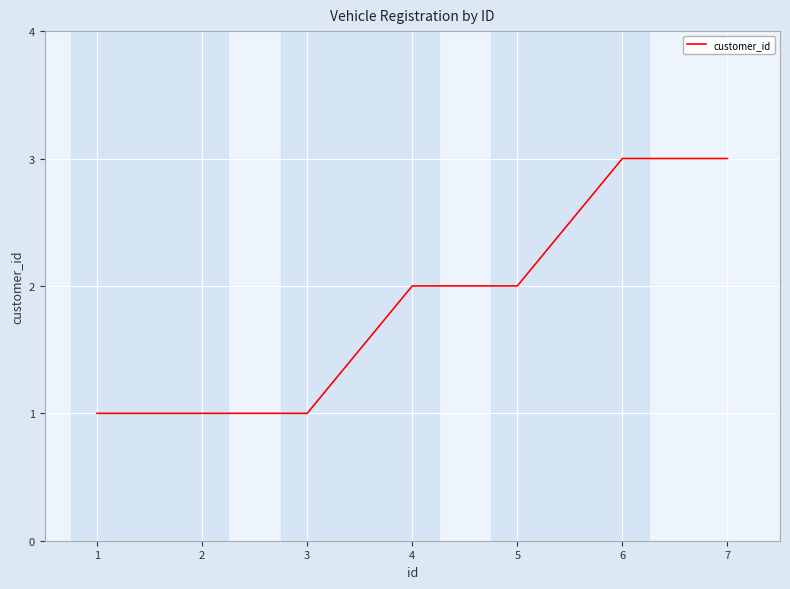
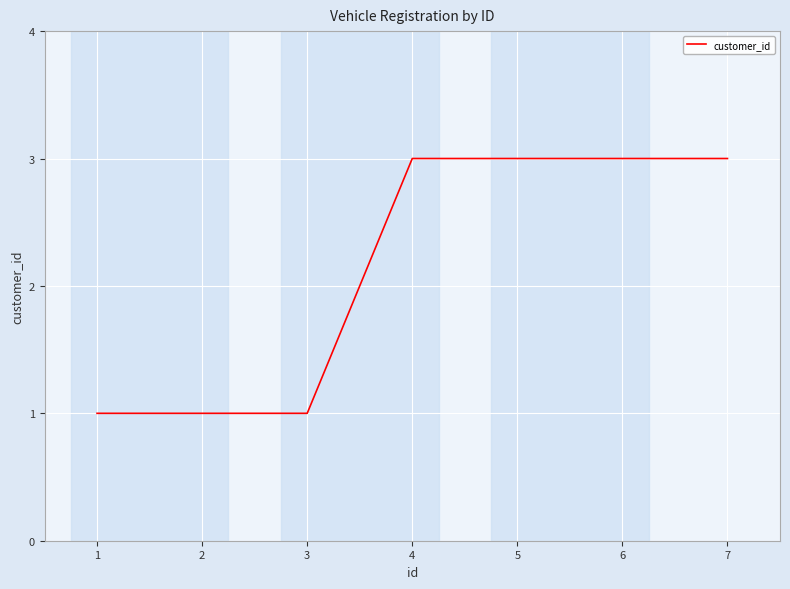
4: 2 -> 3
5: 2 -> 3
